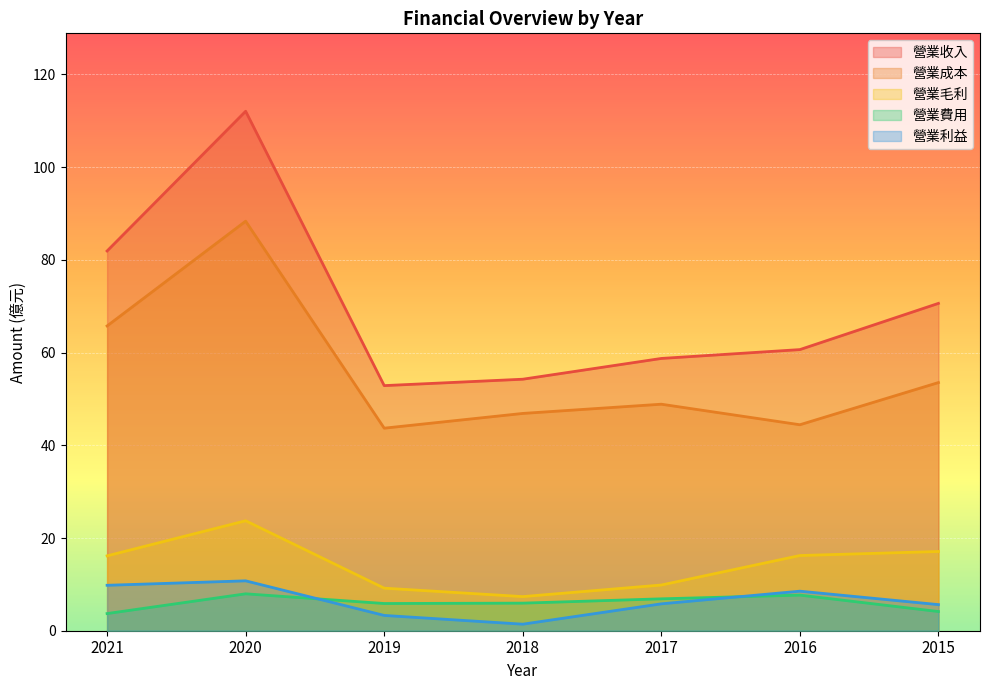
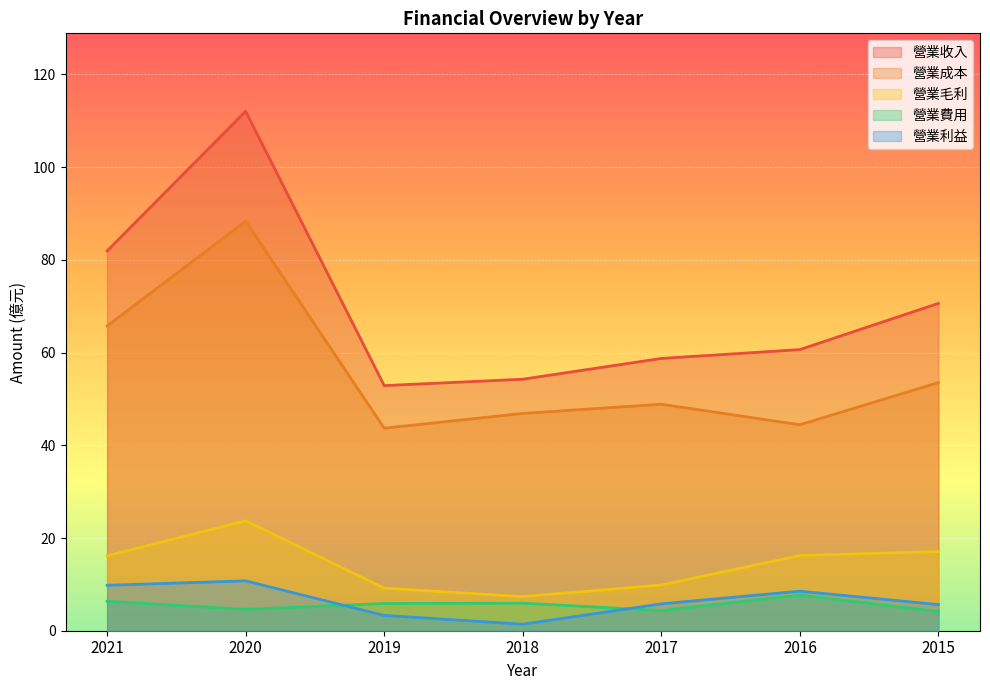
營業費用, 2021: 4 -> 6
營業費用, 2020: 8 -> 5
營業費用, 2017: 7 -> 4
